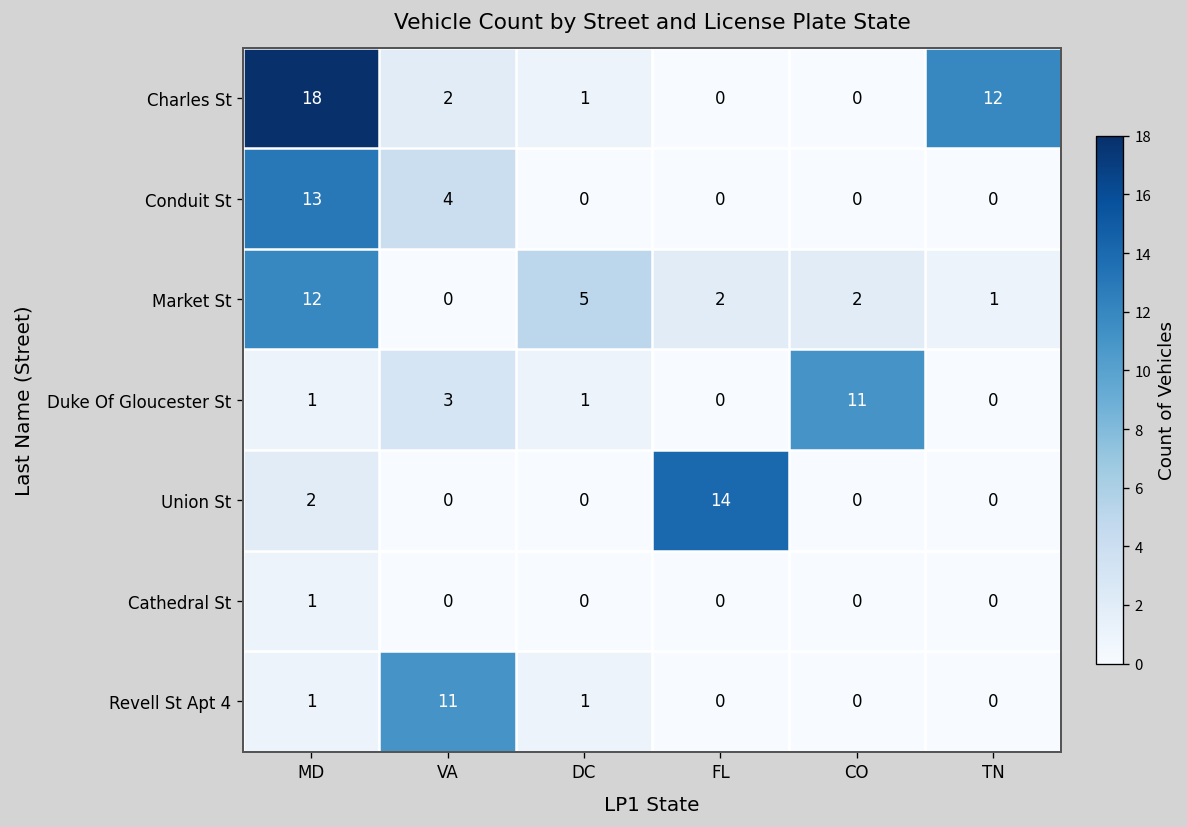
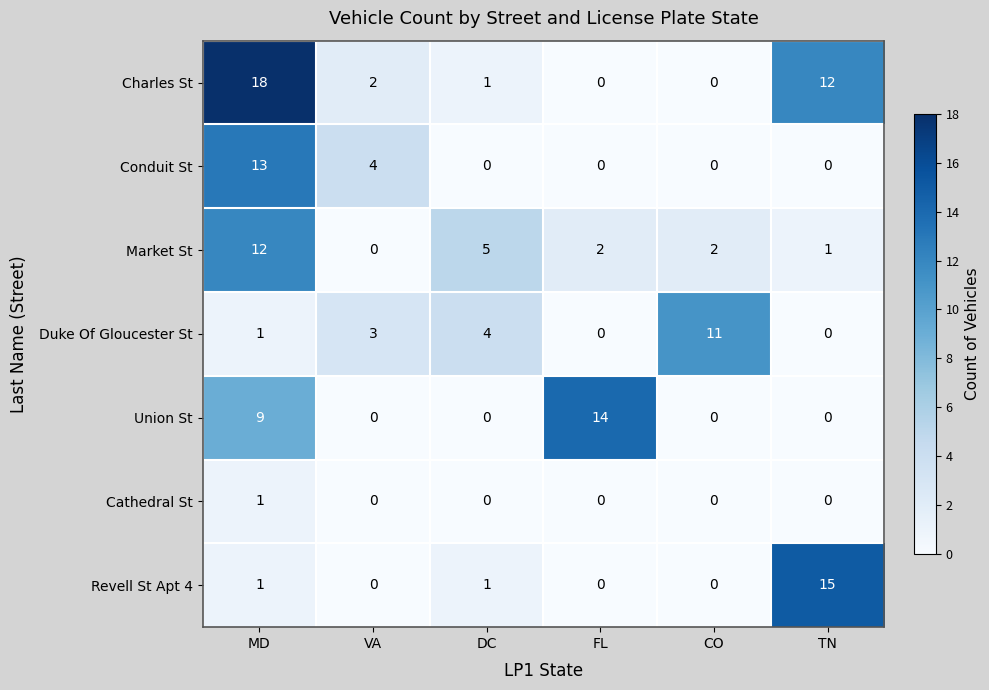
Duke Of Gloucester St, DC: 1 -> 4
Union St, MD: 2 -> 9
Revell St Apt 4, VA: 11 -> 0
Revell St Apt 4, TN: 0 -> 15
